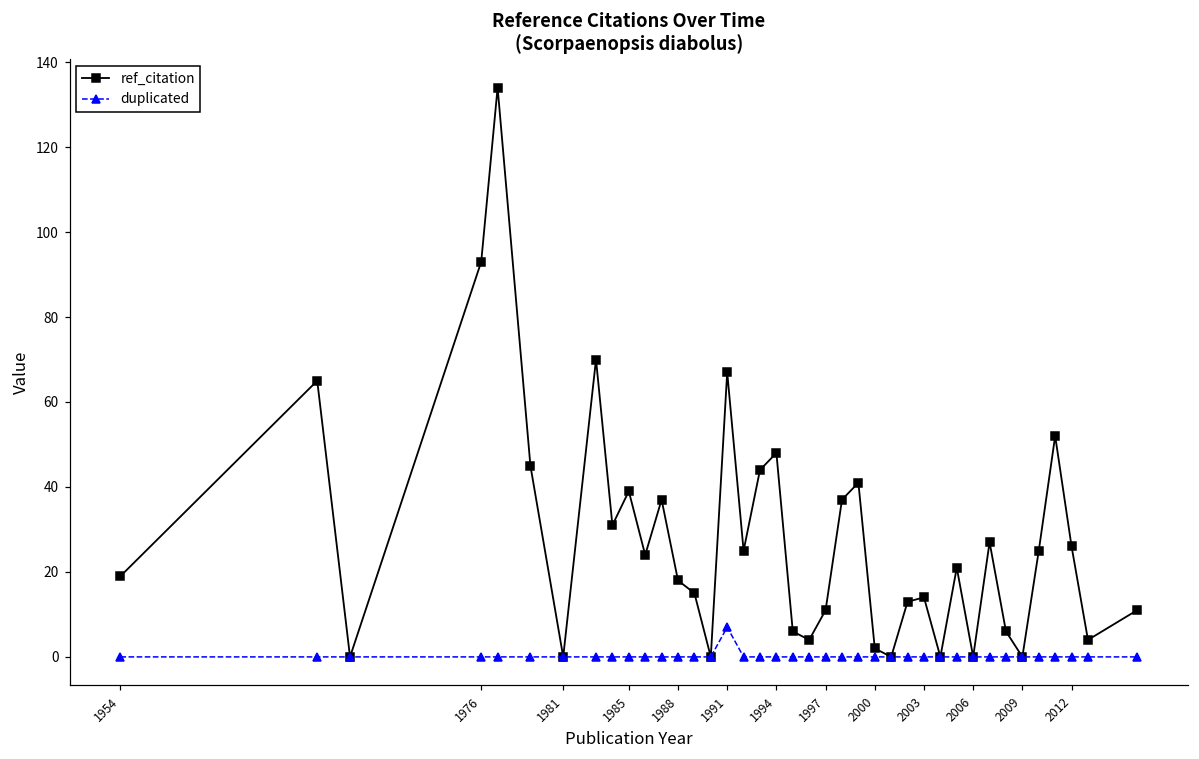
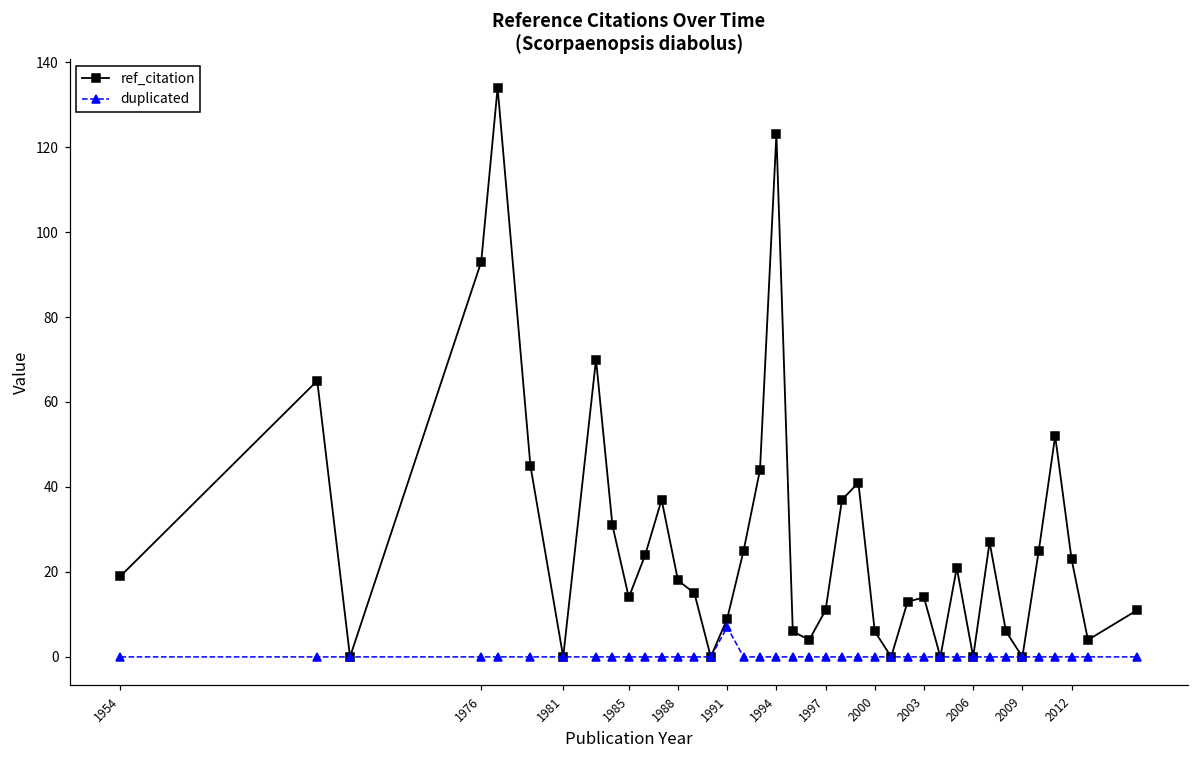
ref_citation, 1985: 39 -> 14
ref_citation, 1991: 67 -> 9
ref_citation, 1994: 48 -> 123
ref_citation, 2000: 2 -> 6
ref_citation, 2012: 26 -> 23
